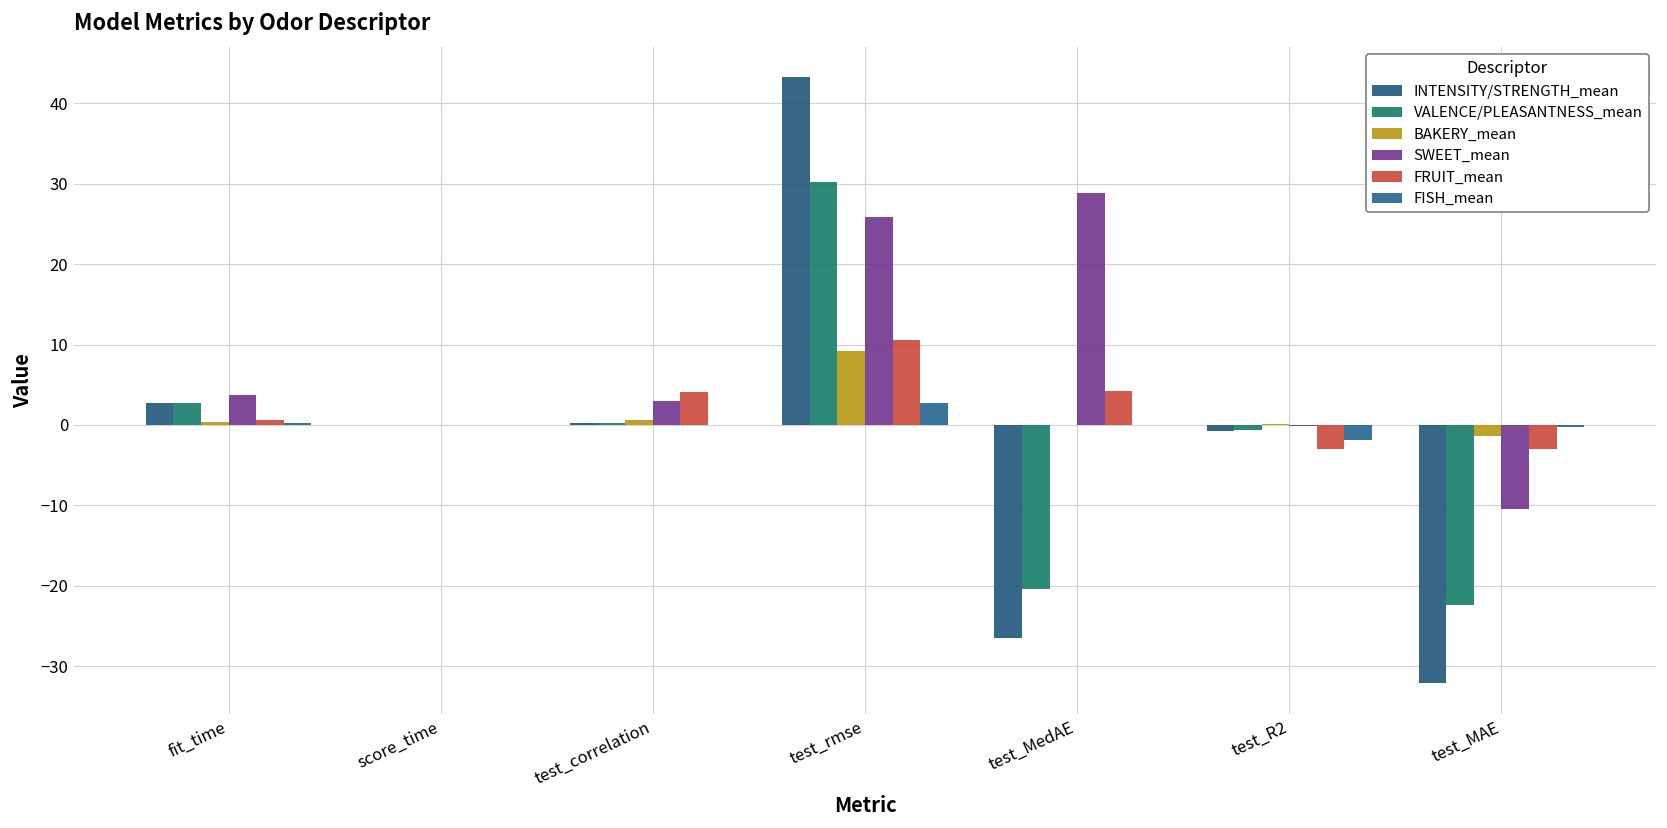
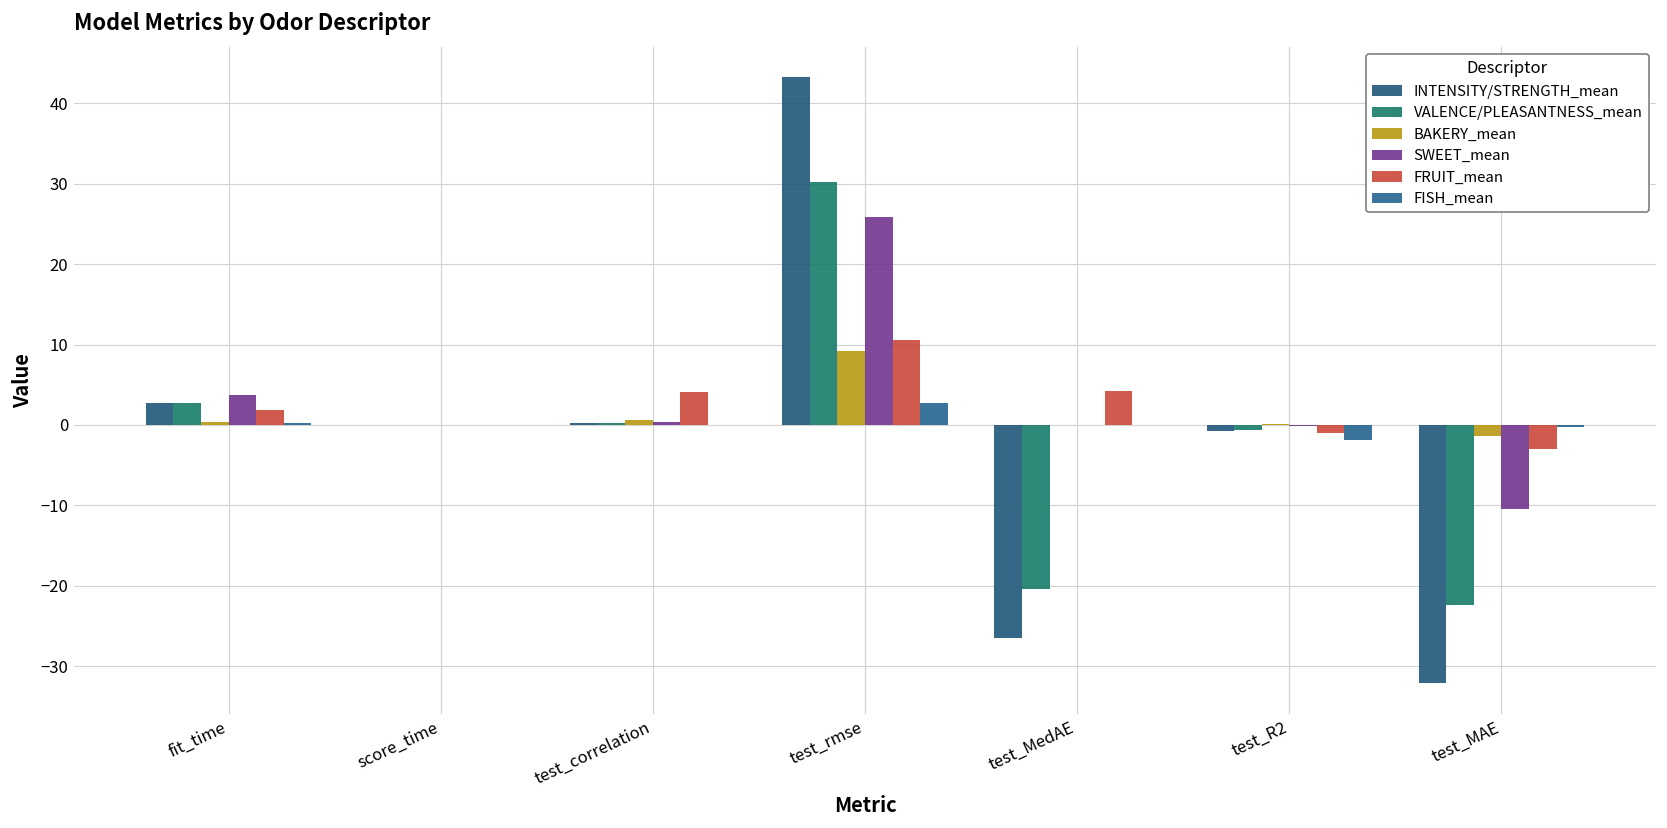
FRUIT_mean, fit_time: 1 -> 2
SWEET_mean, test_correlation: 3 -> 0
SWEET_mean, test_MedAE: 29 -> 0
FRUIT_mean, test_R2: -3 -> -1
